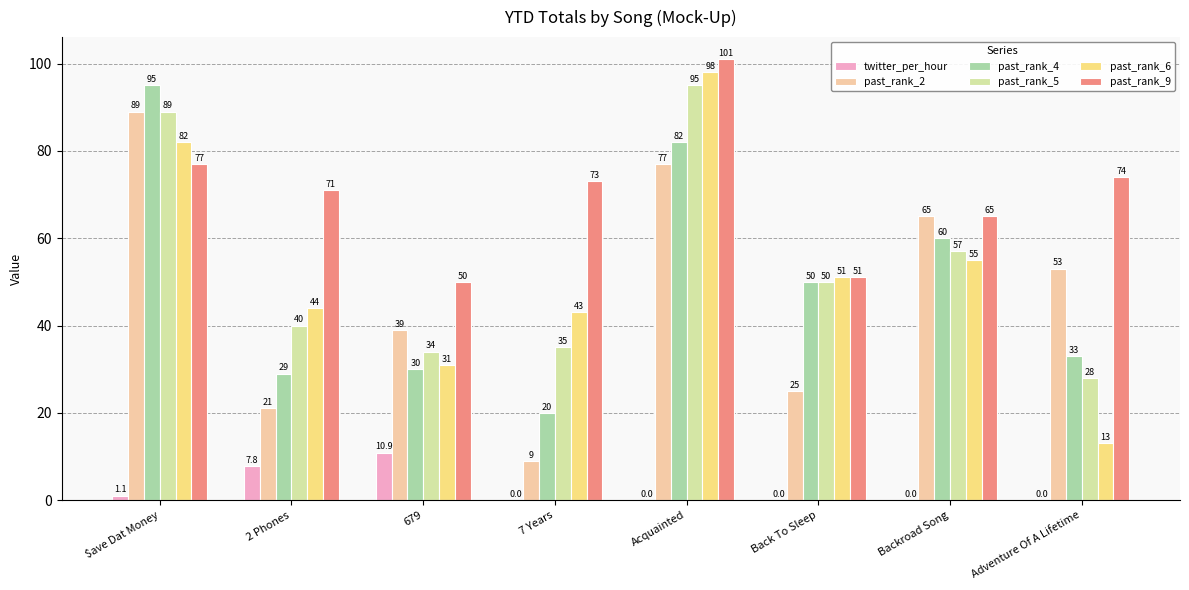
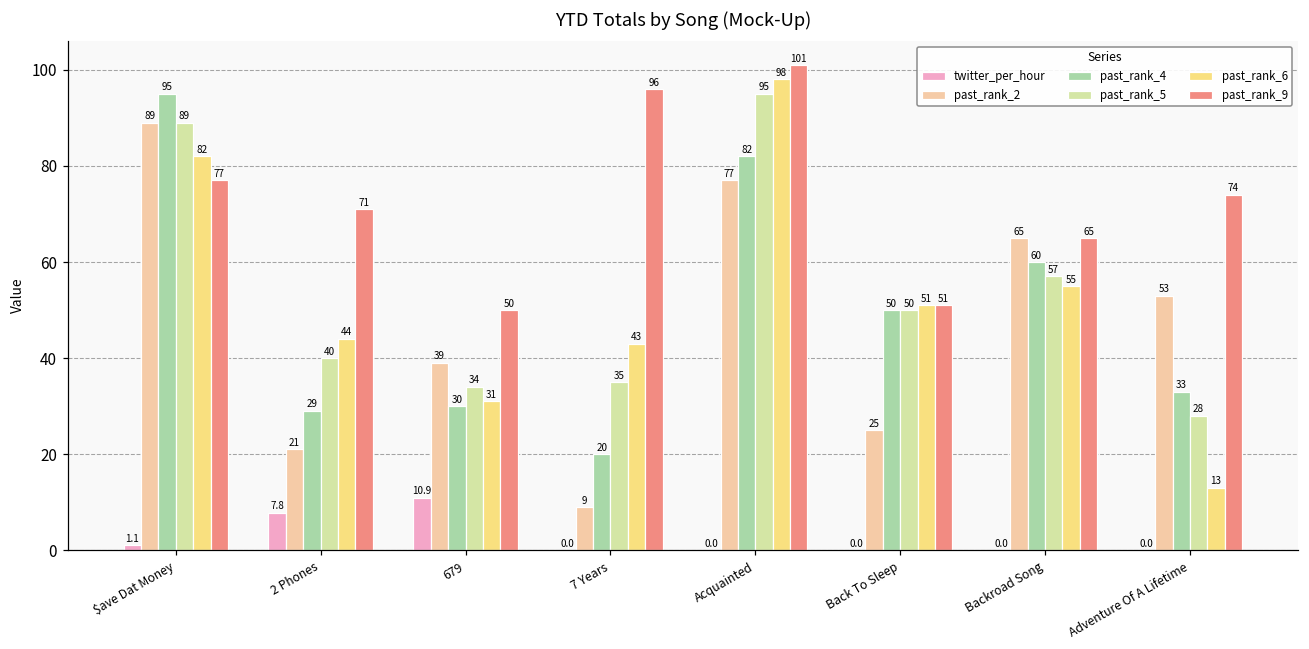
past_rank_9, 7 Years: 73 -> 96
